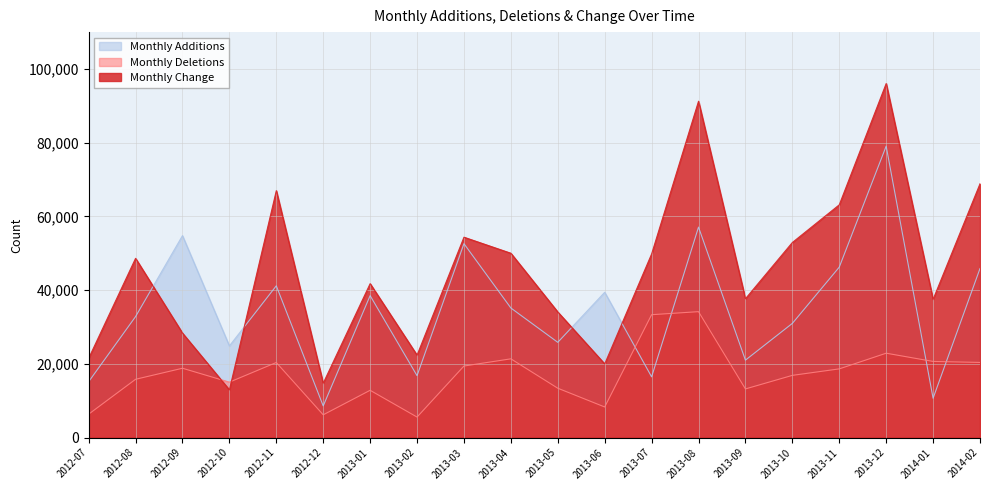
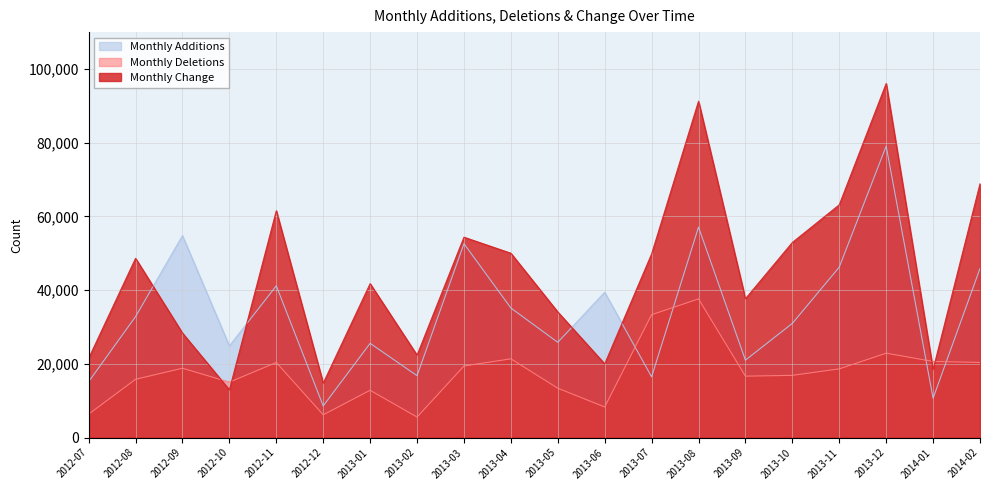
Monthly Change, 2012-11: 67,000 -> 62,000
Monthly Additions, 2013-01: 39,000 -> 26,000
Monthly Deletions, 2013-08: 34,000 -> 38,000
Monthly Deletions, 2013-09: 13,000 -> 17,000
Monthly Change, 2014-01: 38,000 -> 18,000
